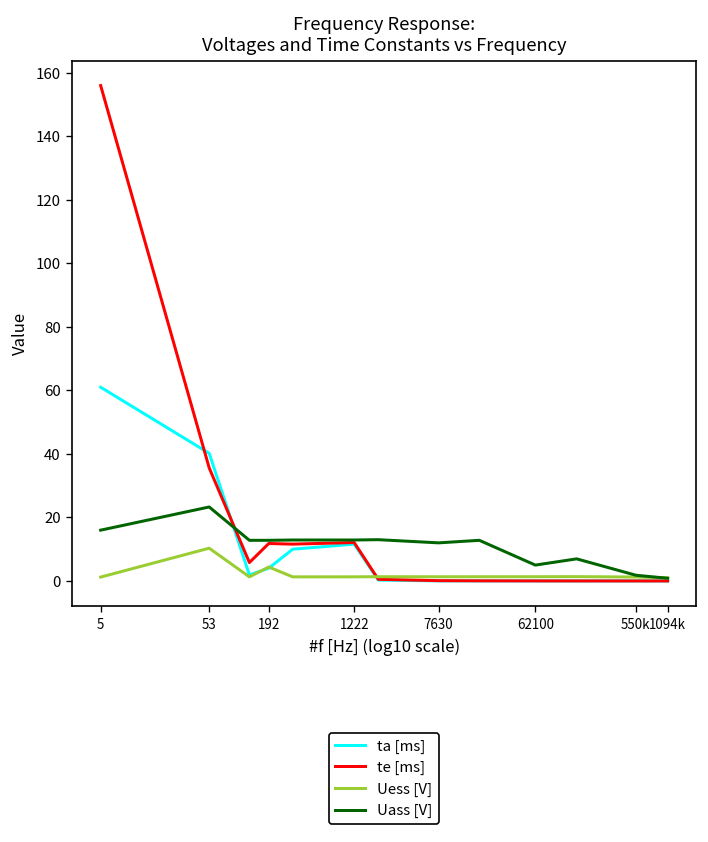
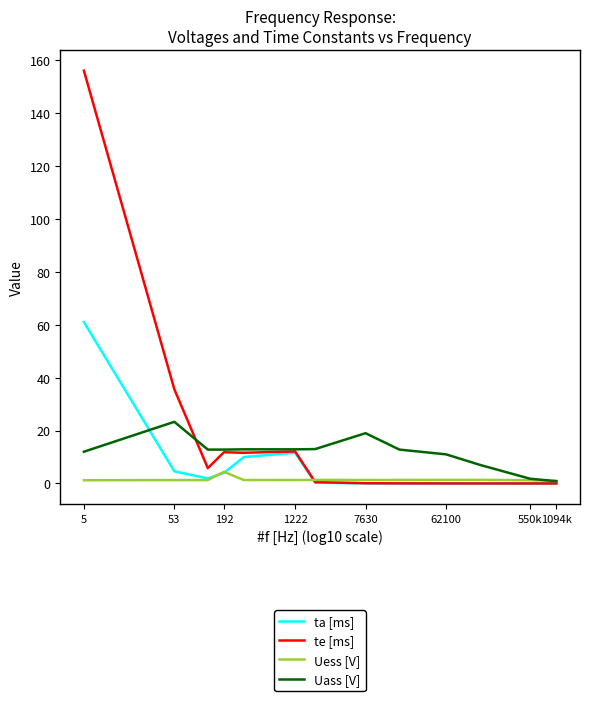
Uass [V], 5: 16 -> 12
ta [ms], 53: 40 -> 5
Uess [V], 53: 10 -> 1
Uass [V], 7630: 12 -> 19
Uass [V], 62100: 5 -> 11
